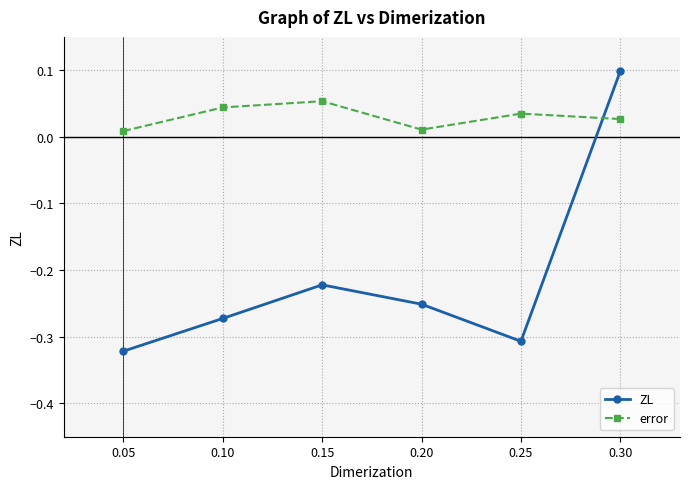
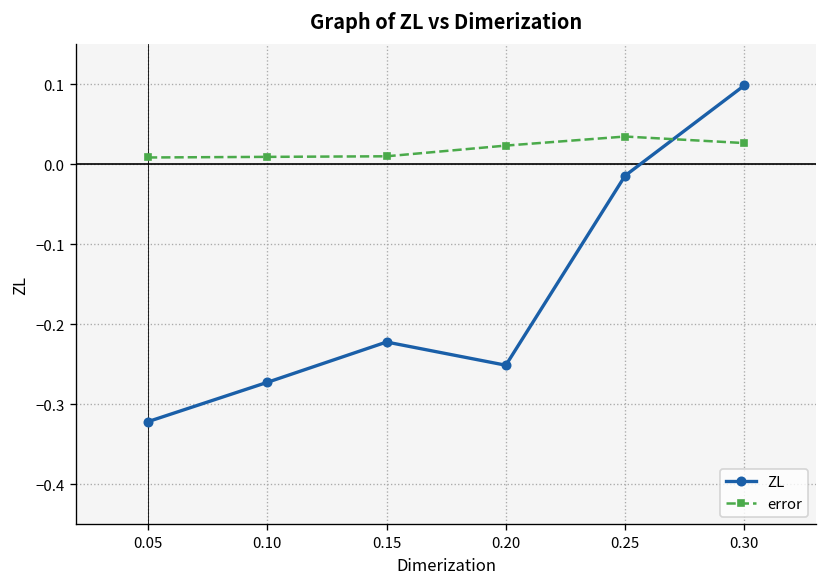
error, 0.10: 0.04 -> 0.01
error, 0.15: 0.05 -> 0.01
error, 0.20: 0.01 -> 0.02
ZL, 0.25: -0.31 -> -0.01
